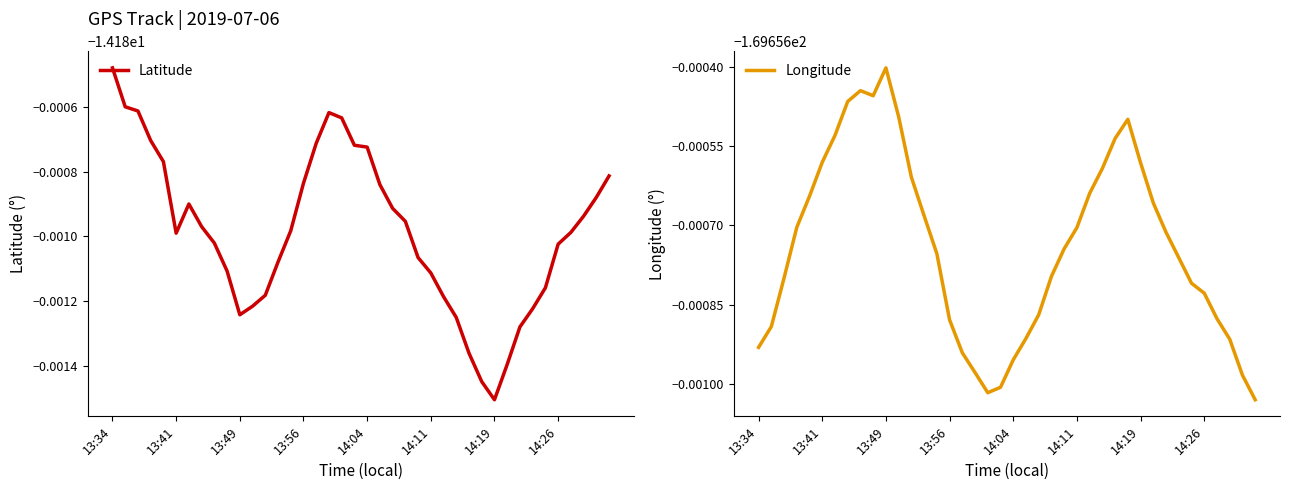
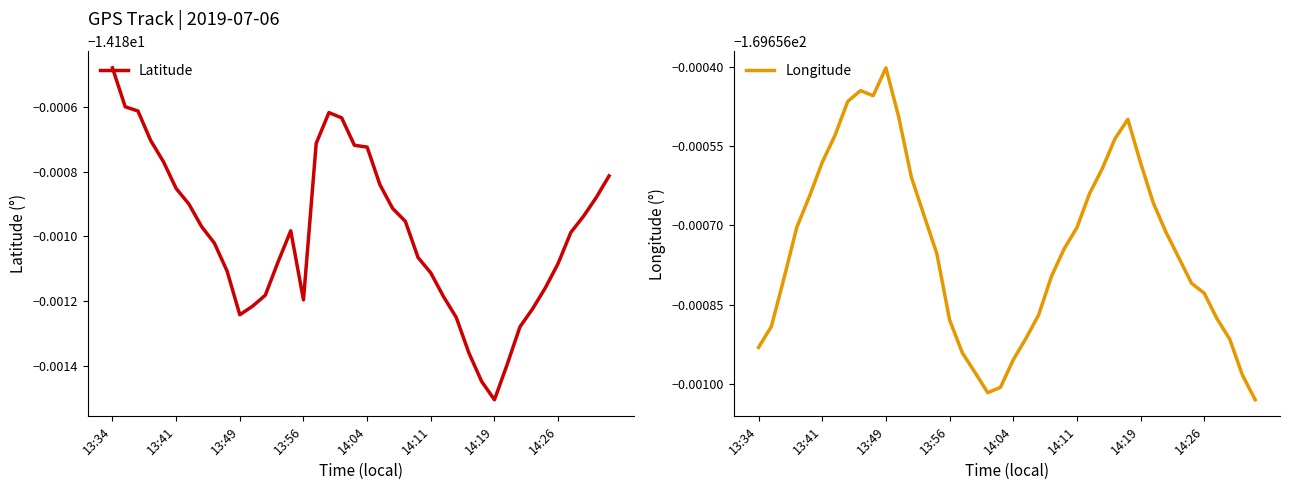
GPS Track | 2019-07-06, 13:41: -14.18099 -> -14.18085
GPS Track | 2019-07-06, 13:56: -14.18084 -> -14.18120
GPS Track | 2019-07-06, 14:26: -14.18102 -> -14.18108
